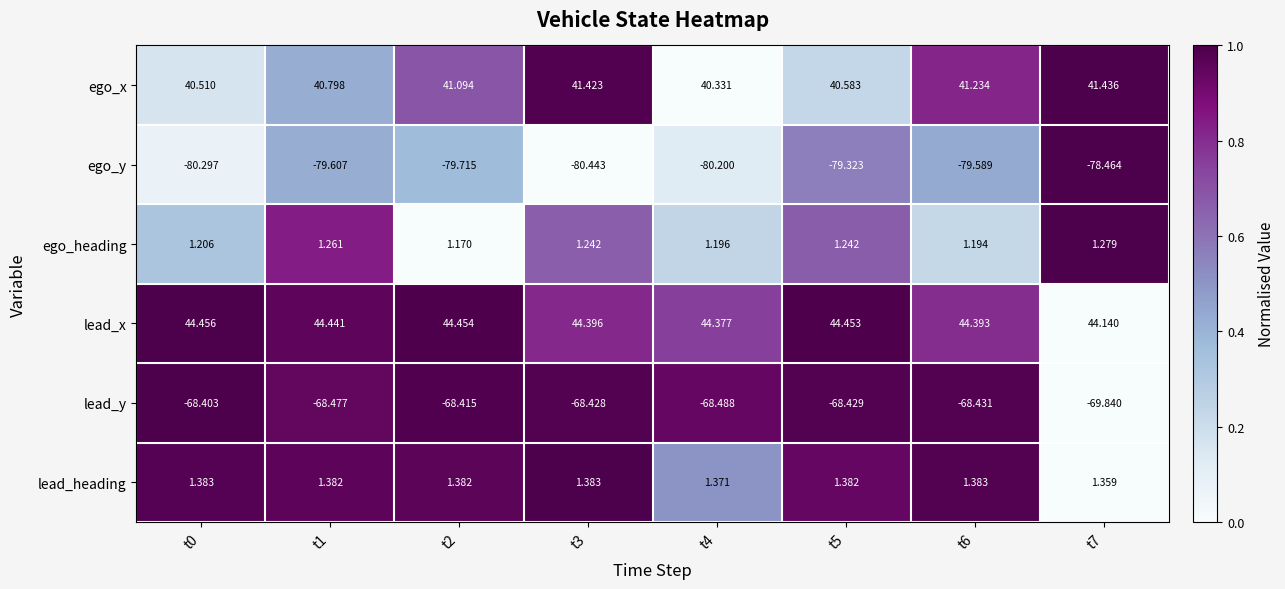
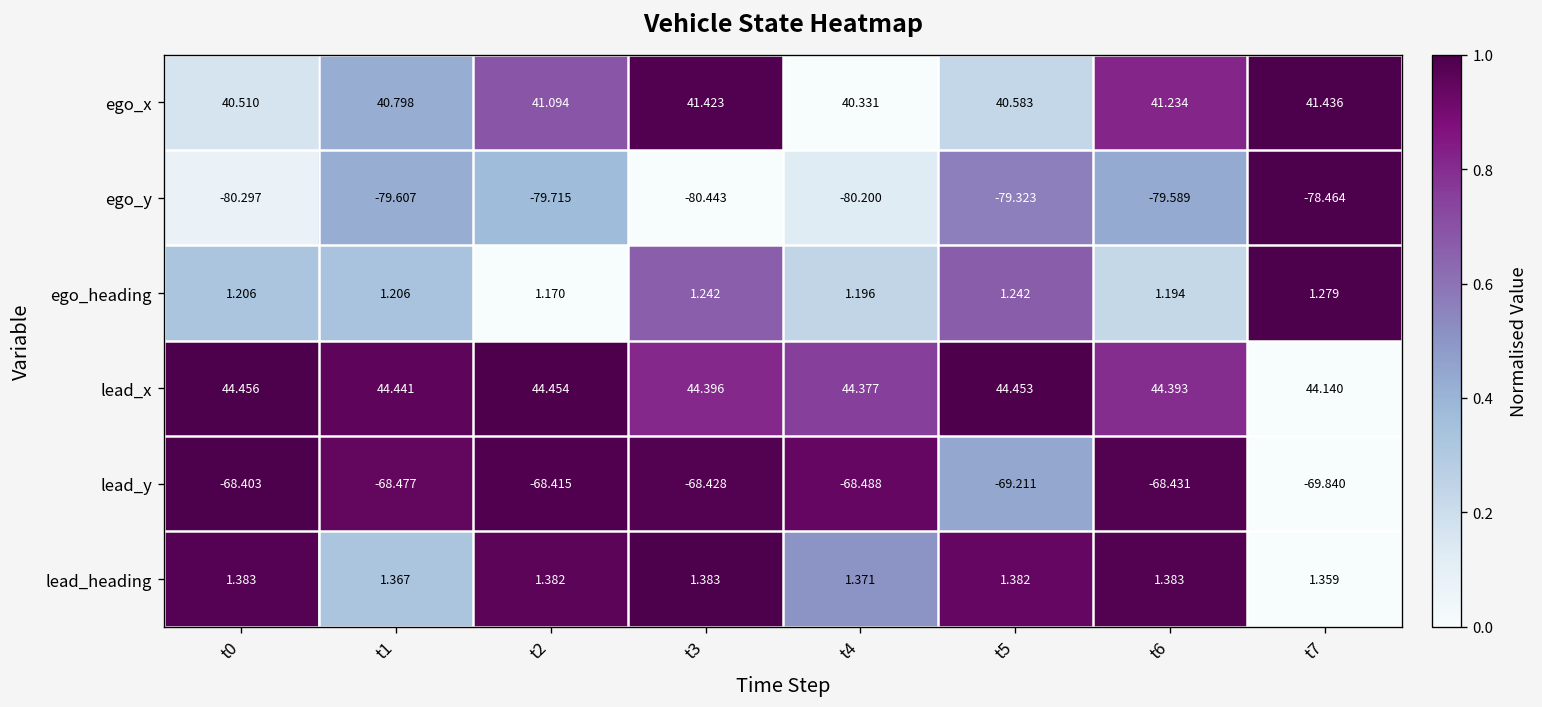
ego_heading, t1: 1.261 -> 1.206
lead_y, t5: -68.429 -> -69.211
lead_heading, t1: 1.382 -> 1.367
